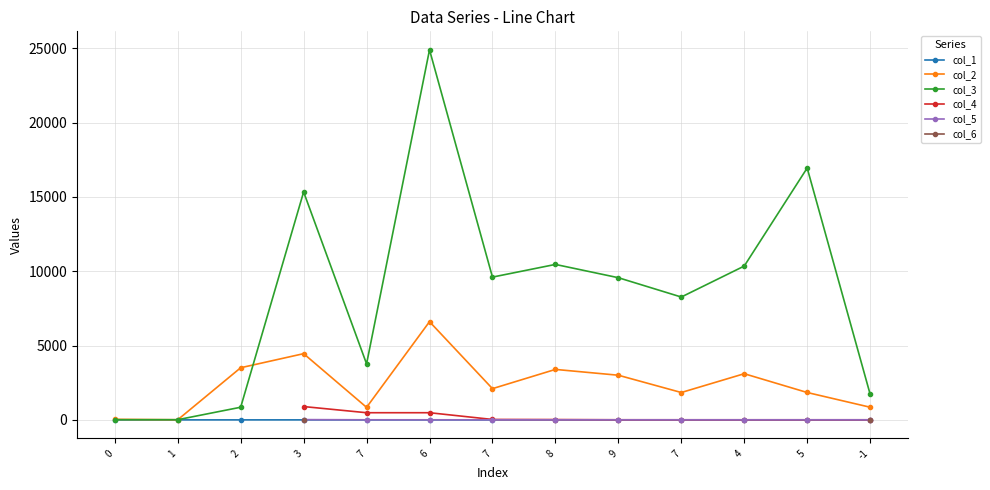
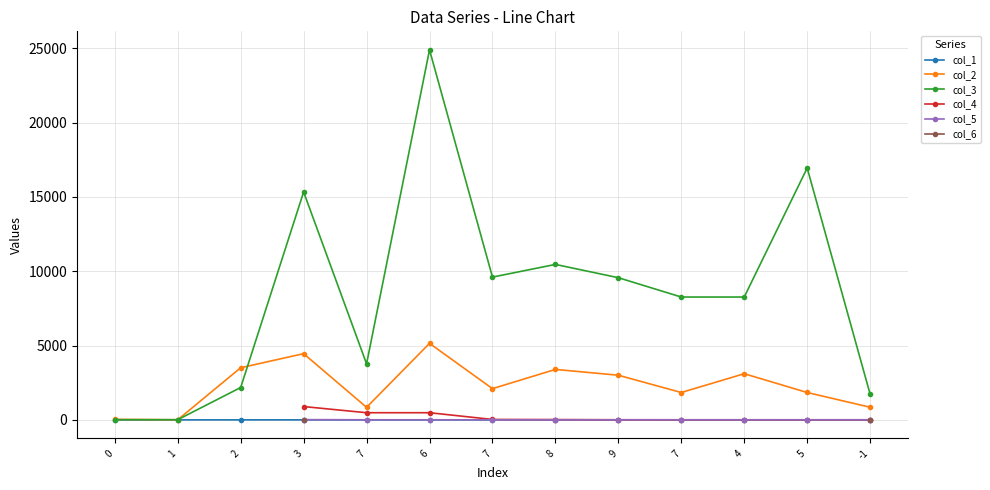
col_3, 2: 900 -> 2200
col_2, 6: 6600 -> 5100
col_3, 4: 10400 -> 8300
